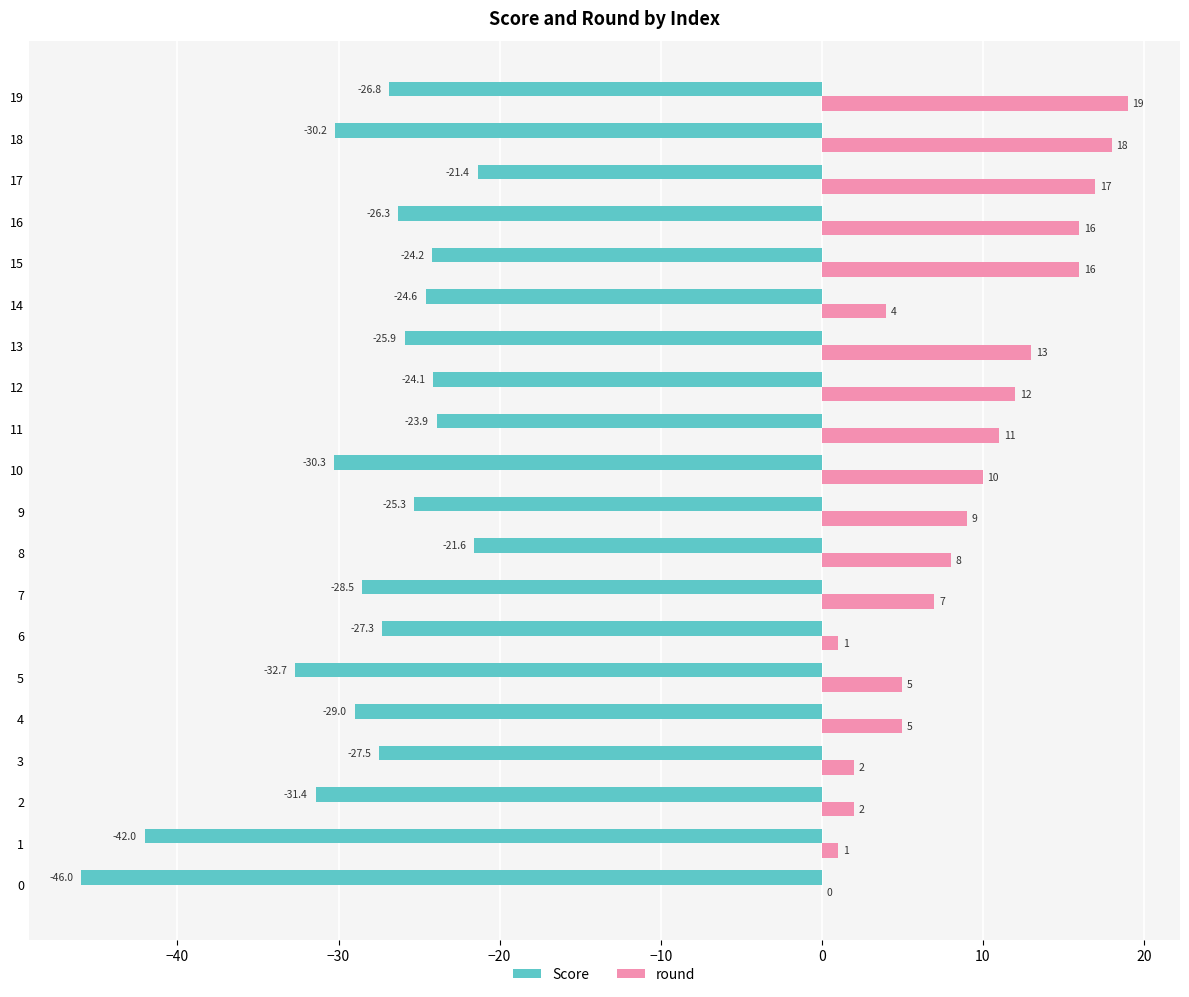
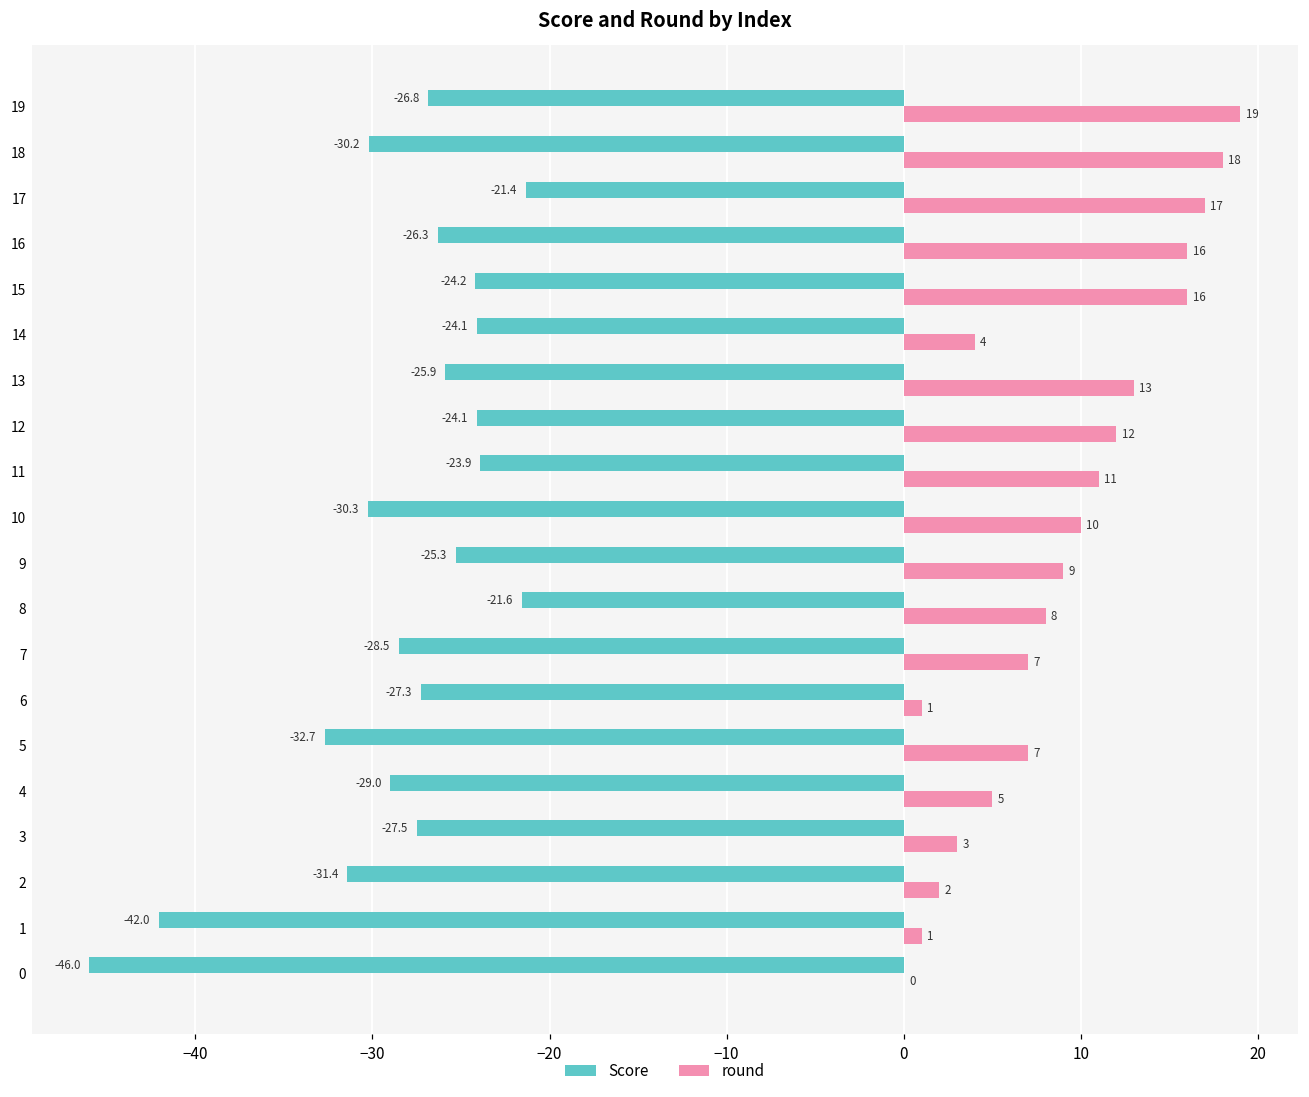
Score, 14: -24.6 -> -24.1
round, 5: 5 -> 7
round, 3: 2 -> 3
